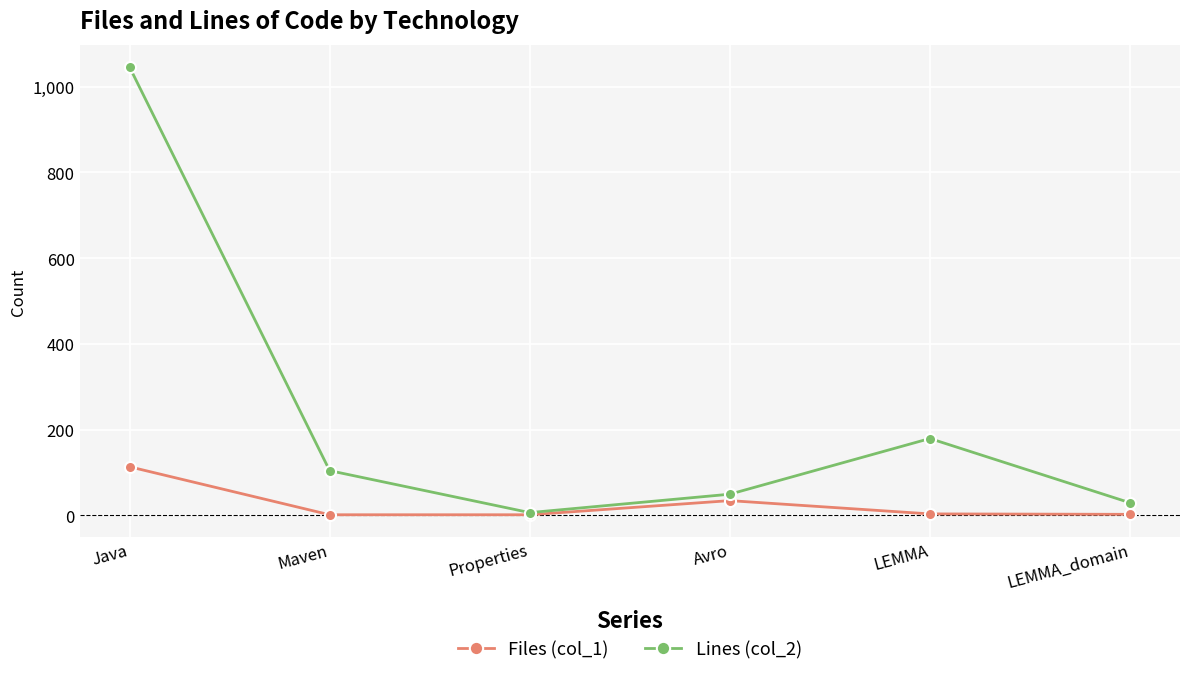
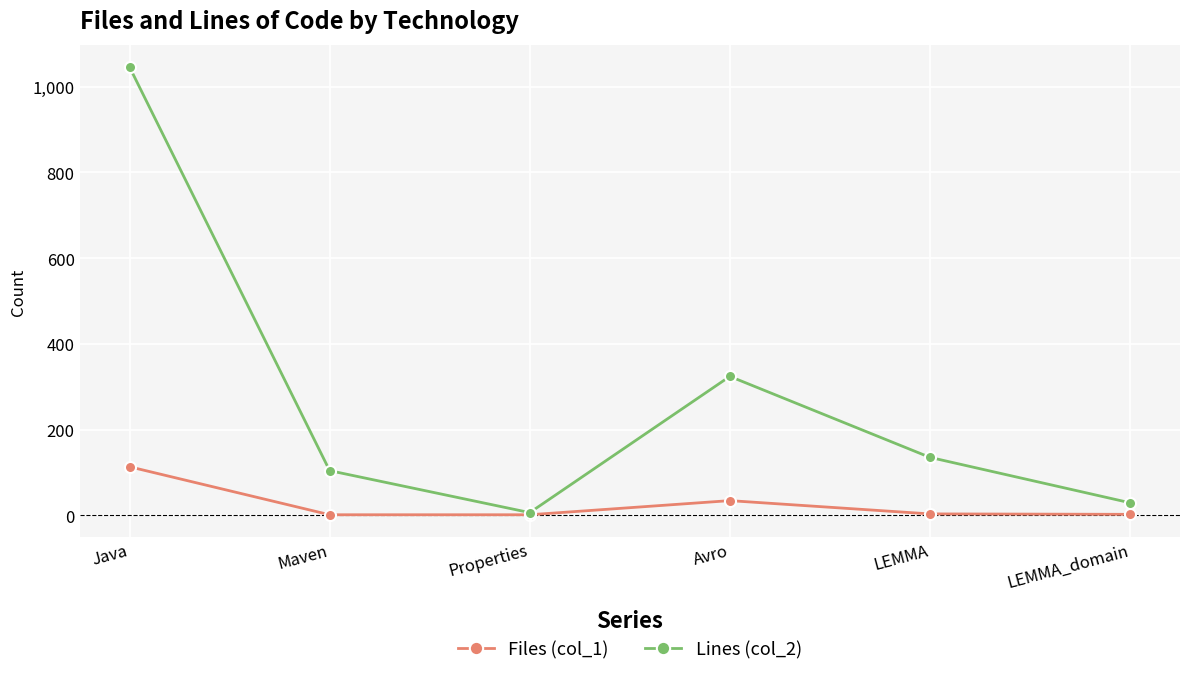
Lines (col_2), Avro: 50 -> 320
Lines (col_2), LEMMA: 180 -> 140
